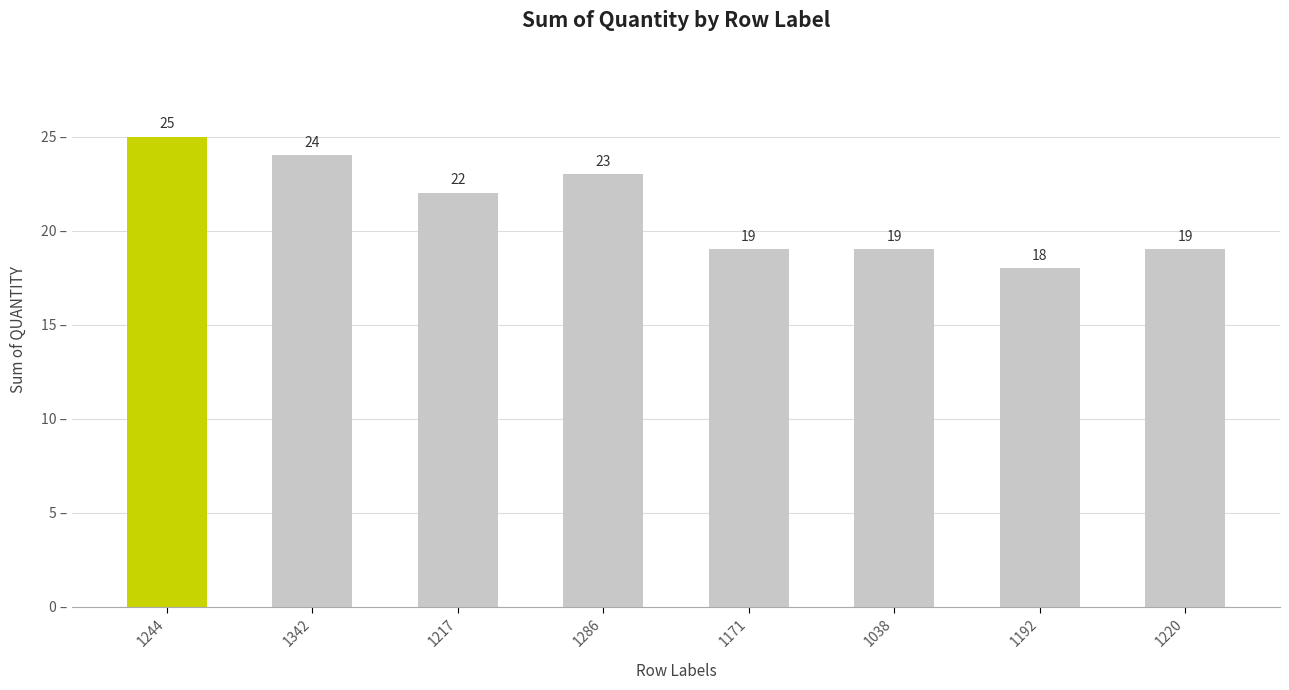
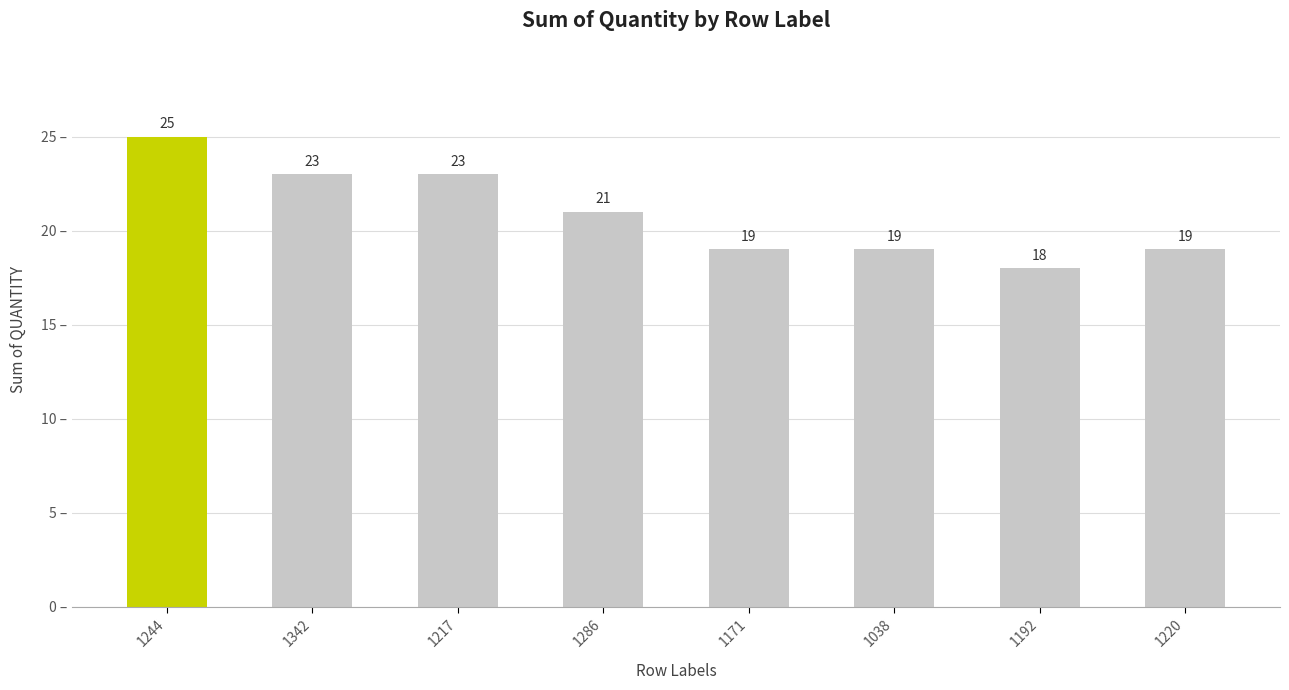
1342: 24 -> 23
1217: 22 -> 23
1286: 23 -> 21
